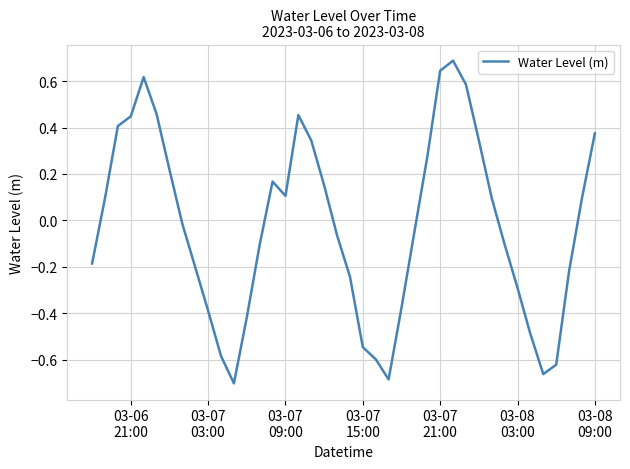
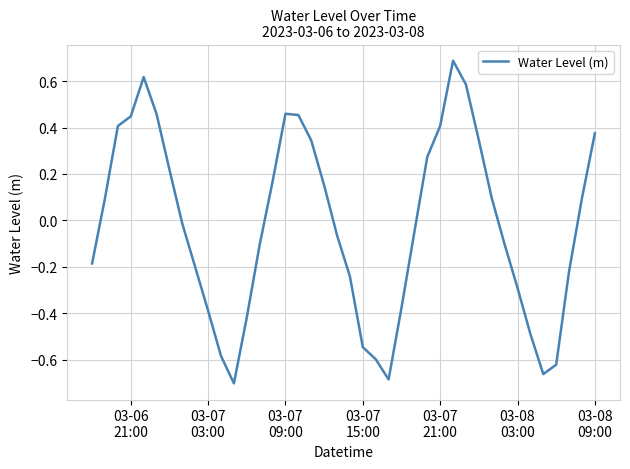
03-07 09:00: 0.11 -> 0.46
03-07 21:00: 0.64 -> 0.41
